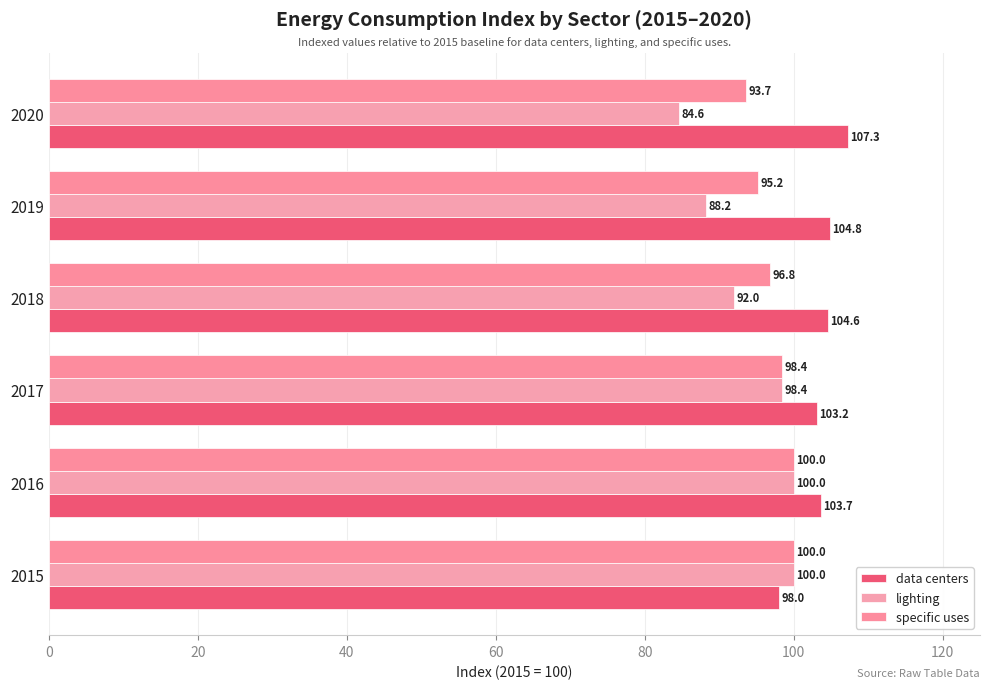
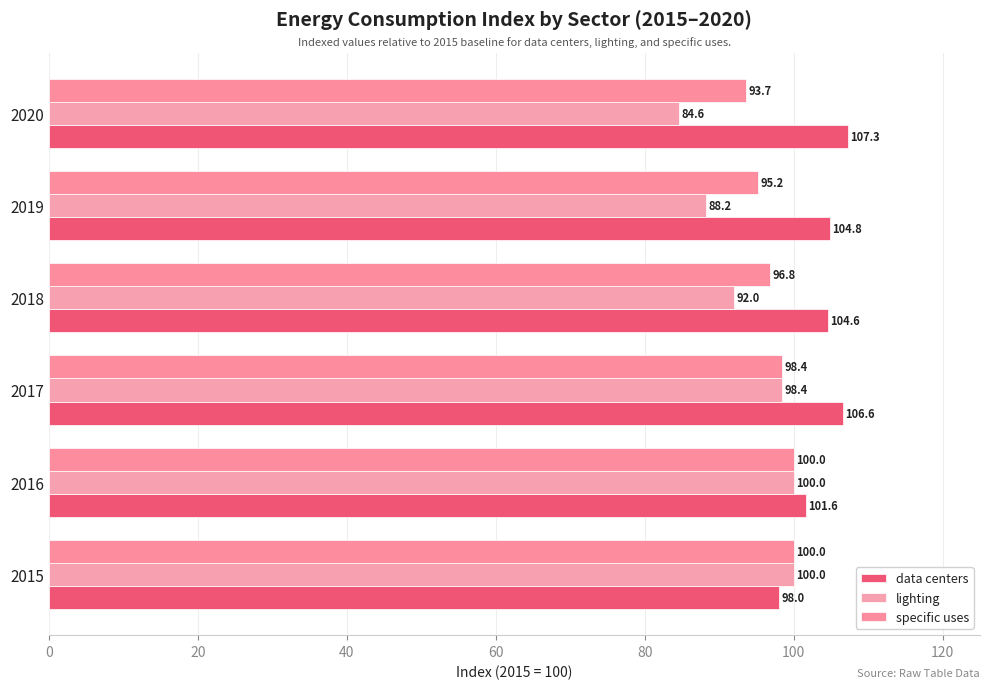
data centers, 2017: 103.2 -> 106.6
data centers, 2016: 103.7 -> 101.6
